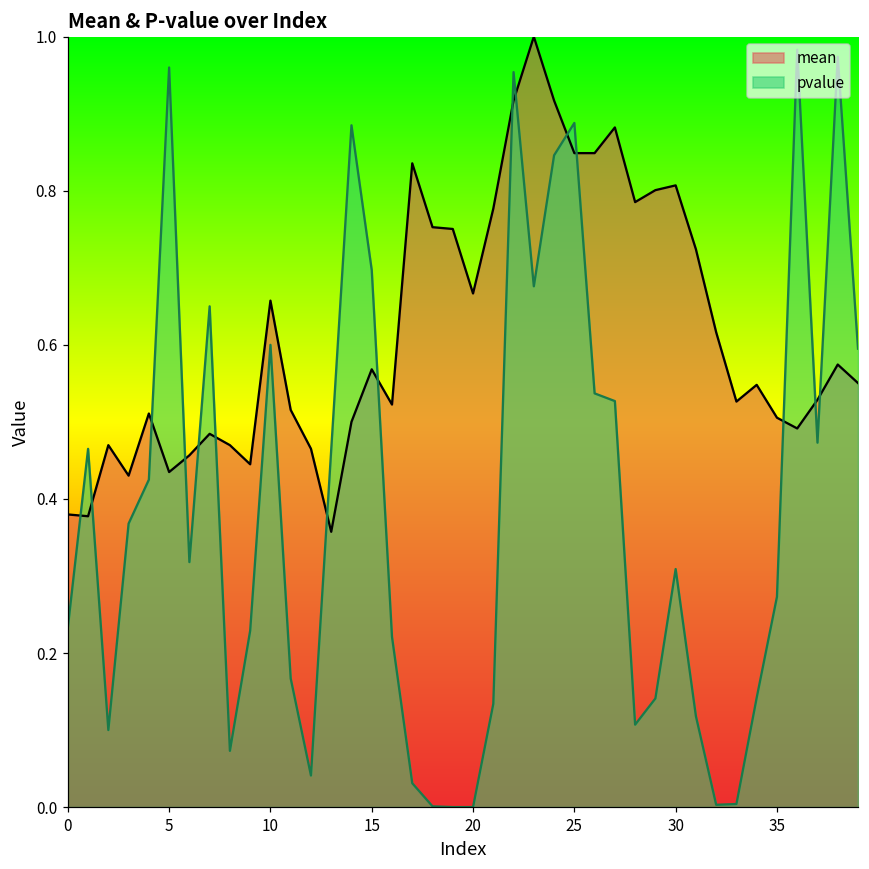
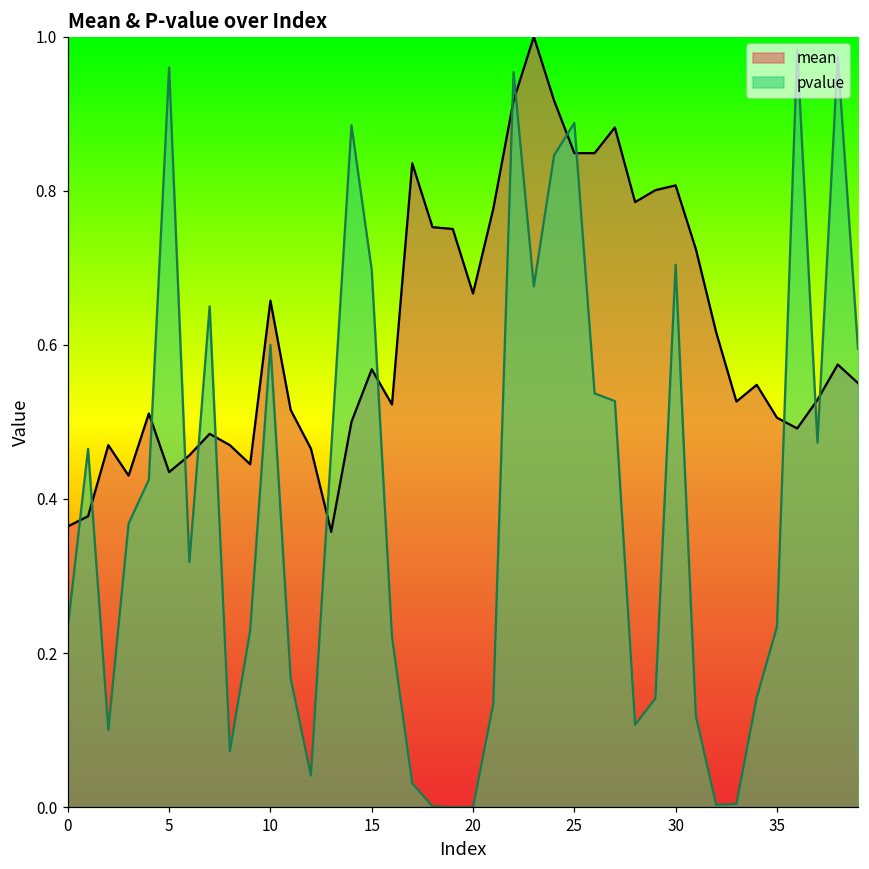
mean, 0: 0.38 -> 0.36
pvalue, 30: 0.31 -> 0.70
pvalue, 35: 0.27 -> 0.23
